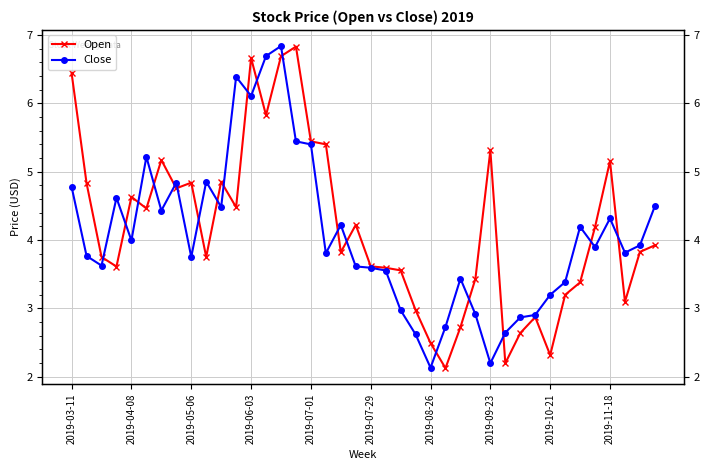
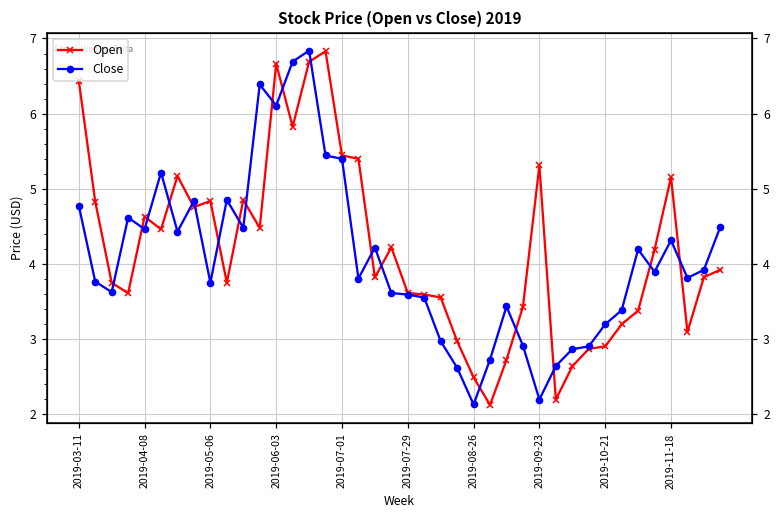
Close, 2019-04-08: 4.0 -> 4.5
Open, 2019-10-21: 2.3 -> 2.9
